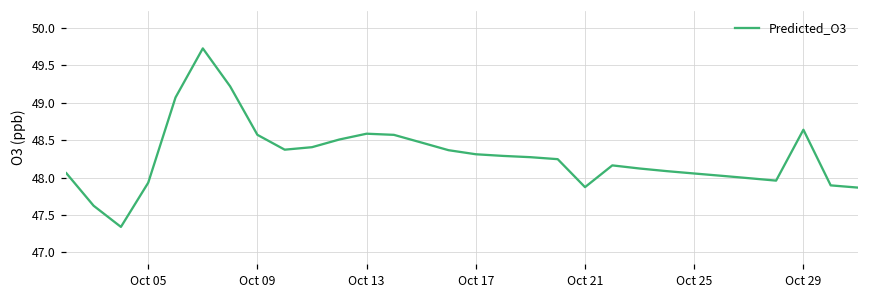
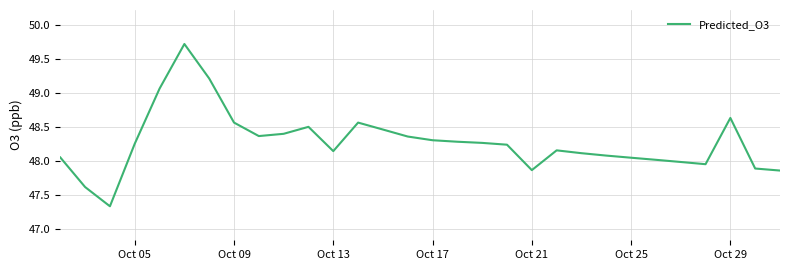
Oct 05: 47.9 -> 48.3
Oct 13: 48.6 -> 48.2
